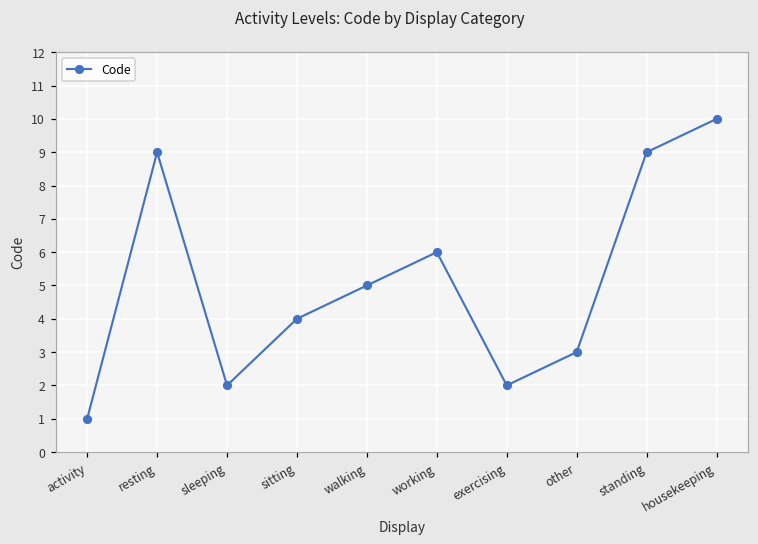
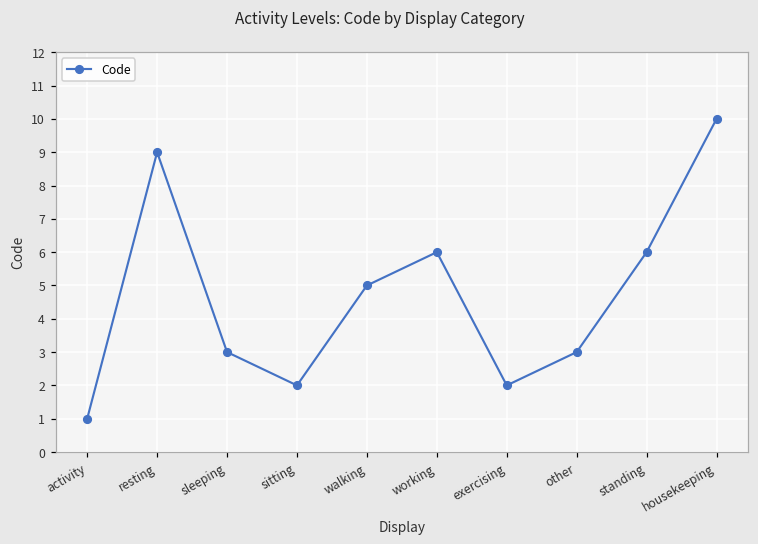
sleeping: 2 -> 3
sitting: 4 -> 2
standing: 9 -> 6
